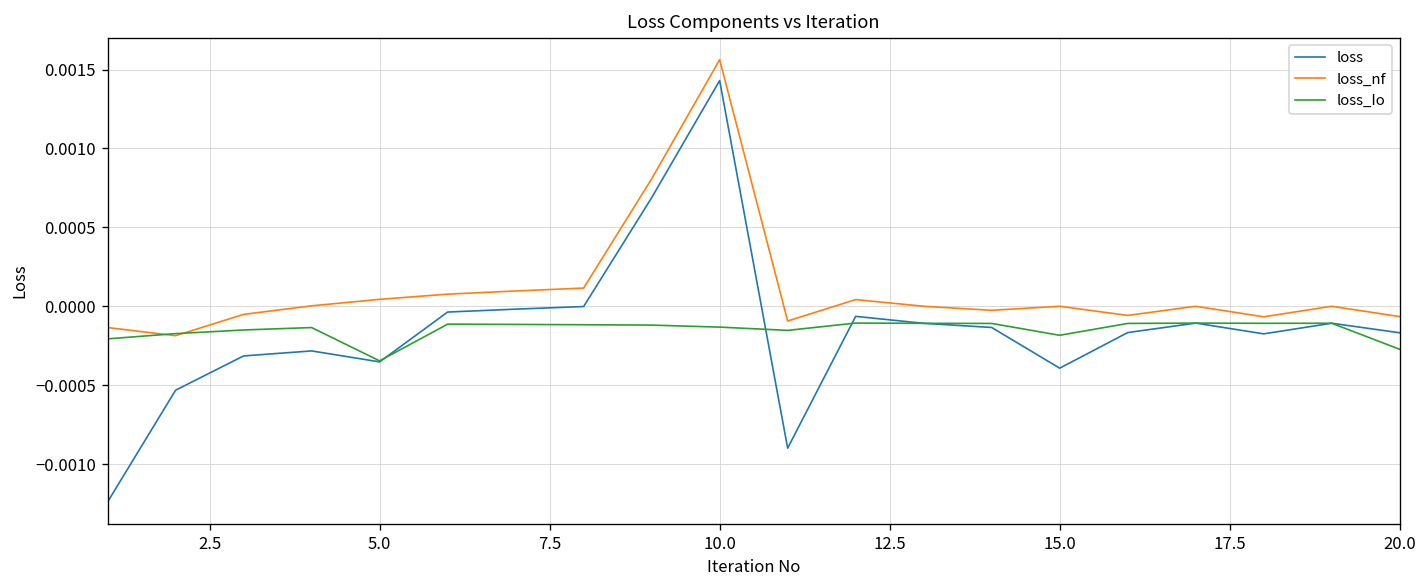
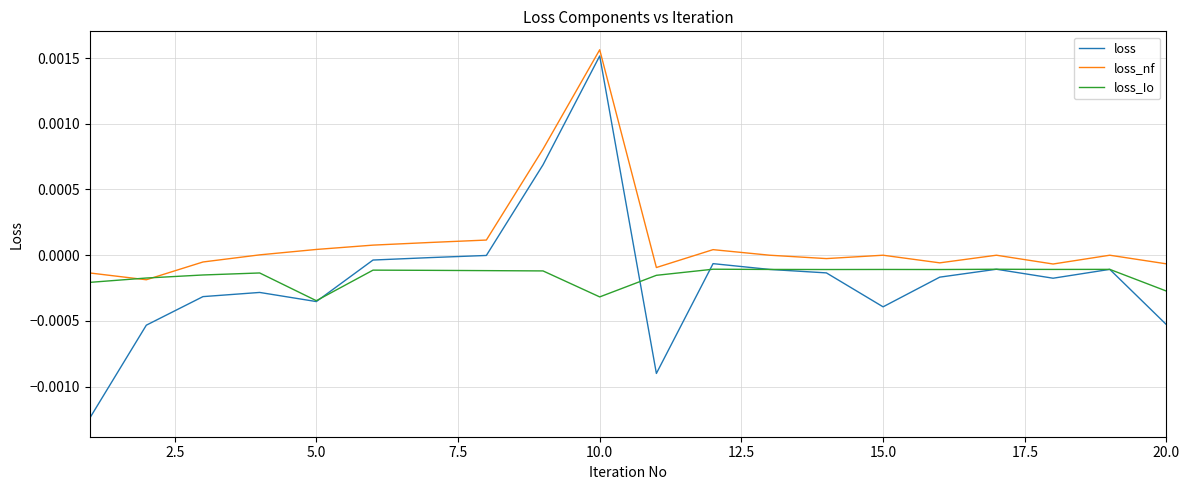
loss, 10.0: 0.00143 -> 0.00152
loss_Io, 10.0: -0.00013 -> -0.00032
loss_Io, 15.0: -0.00018 -> -0.00011
loss, 20.0: -0.00017 -> -0.00053
